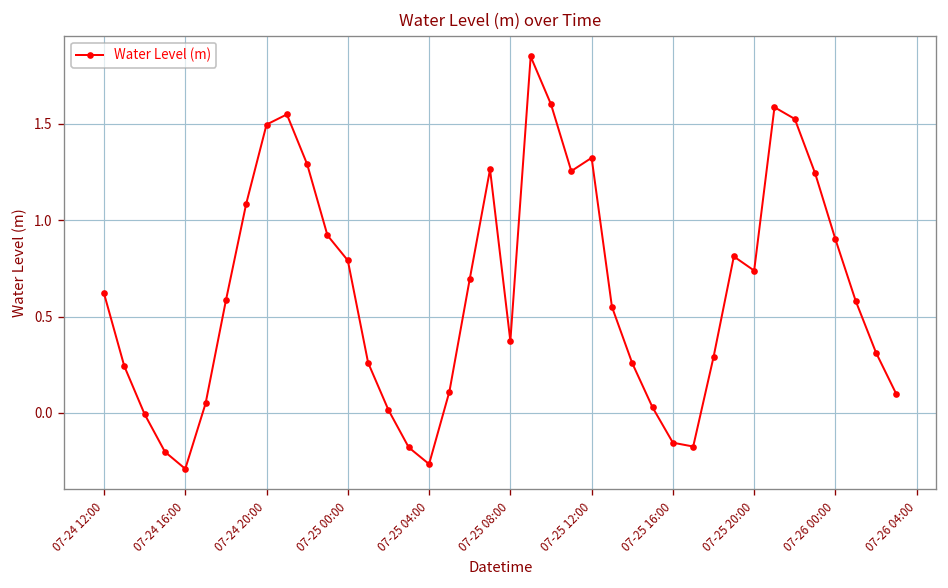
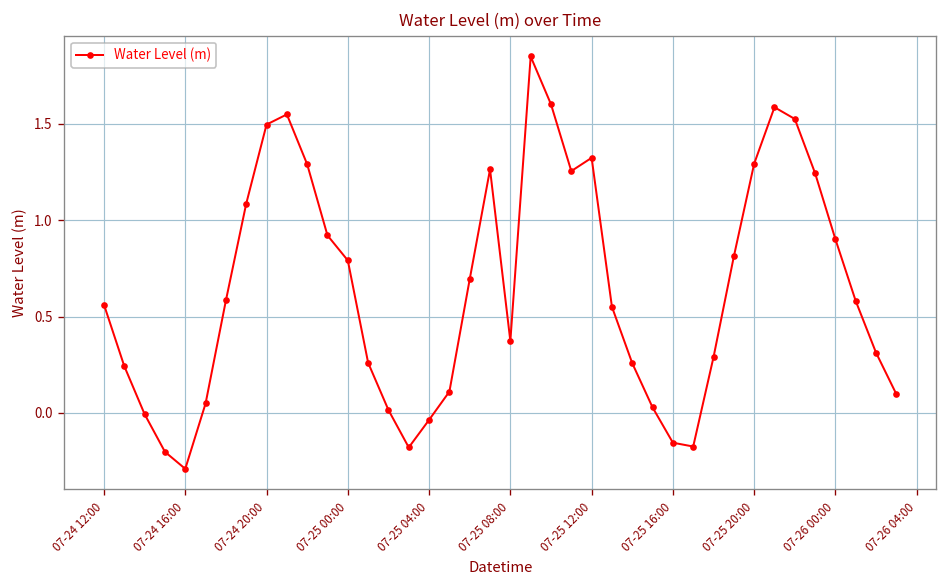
07-24 12:00: 0.62 -> 0.56
07-25 04:00: -0.27 -> -0.04
07-25 20:00: 0.74 -> 1.29
